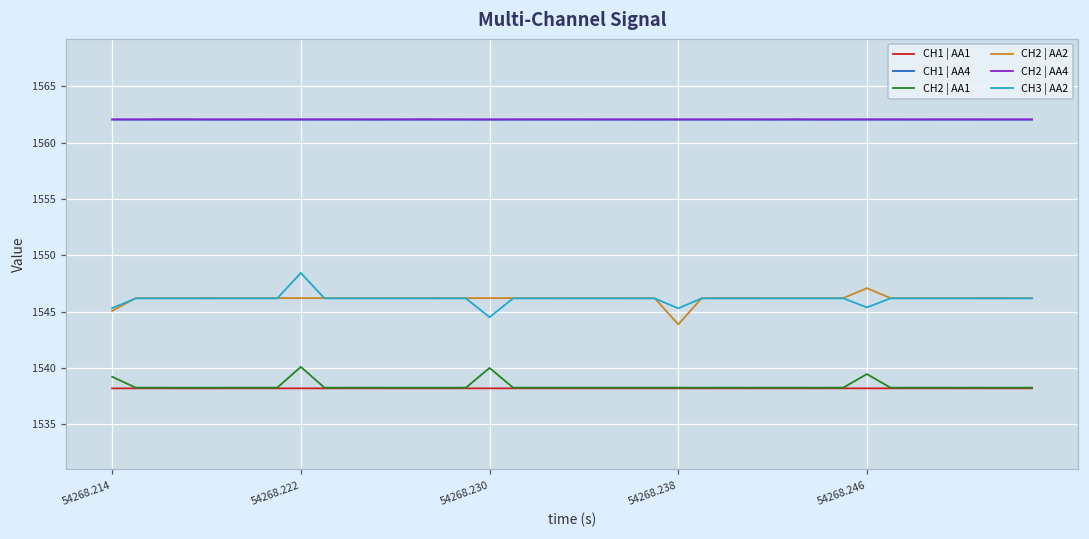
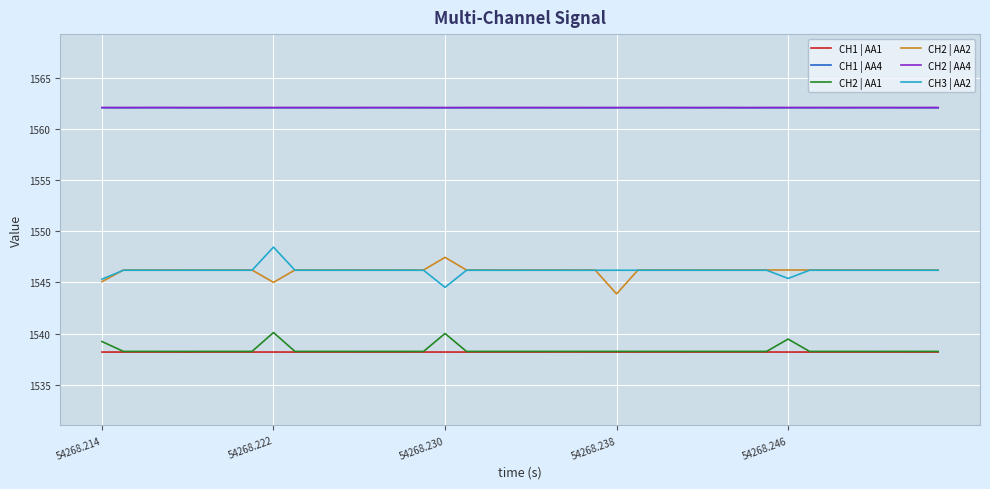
CH2 | AA2, 54268.222: 1546.2 -> 1545.0
CH2 | AA2, 54268.230: 1546.2 -> 1547.4
CH3 | AA2, 54268.238: 1545.3 -> 1546.2
CH2 | AA2, 54268.246: 1547.1 -> 1546.2
